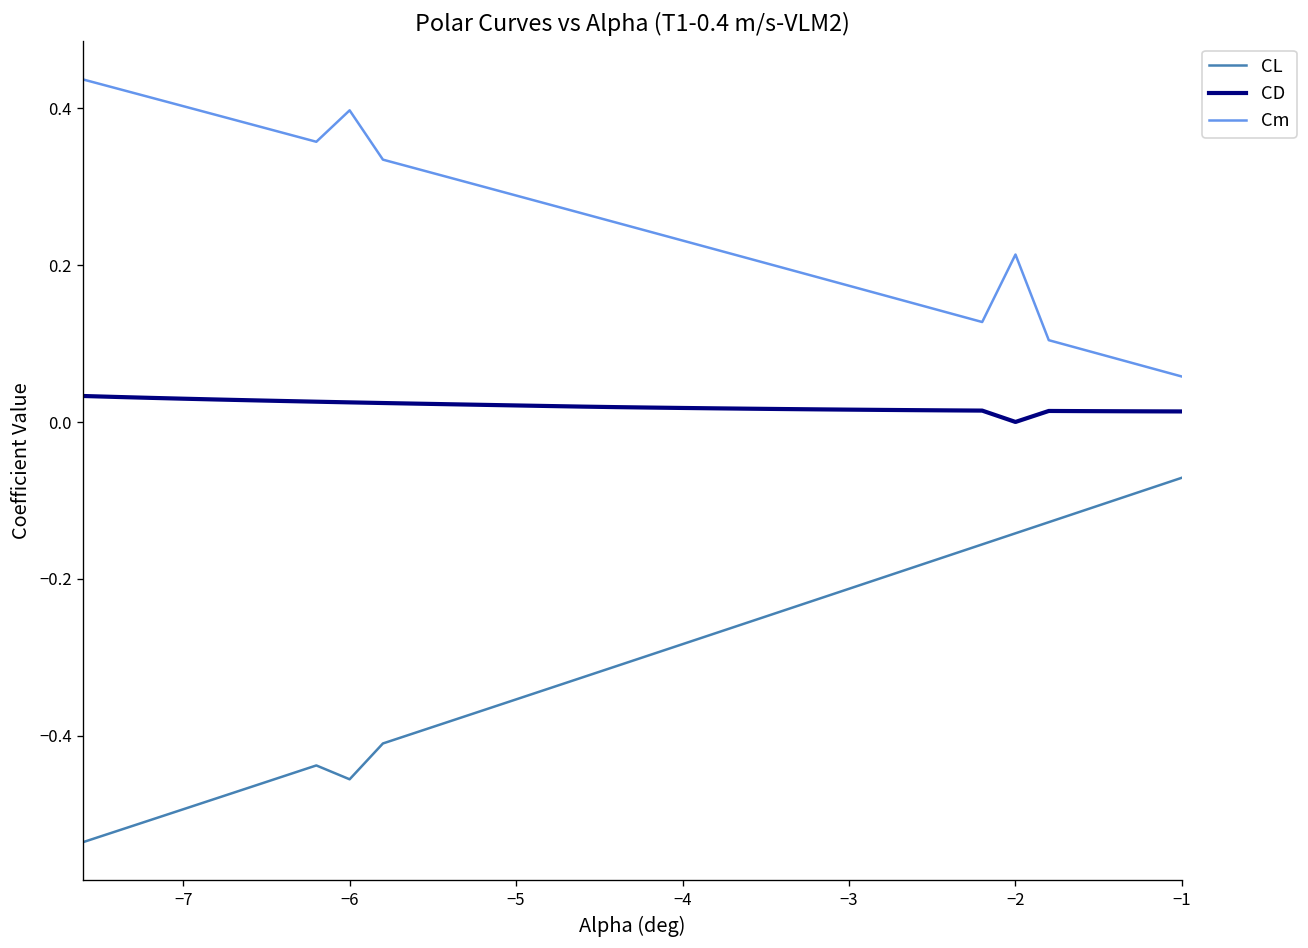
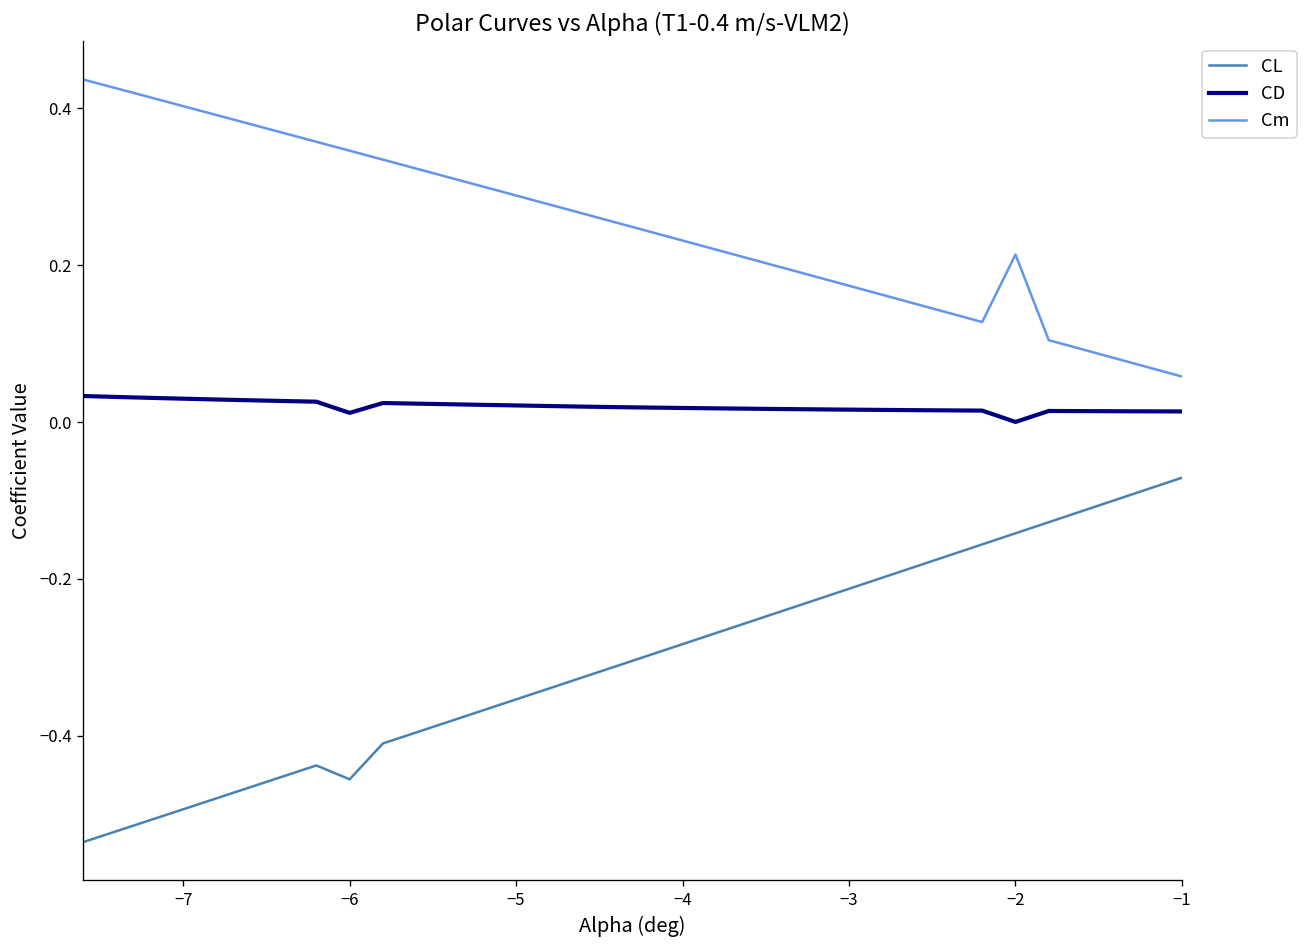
CD, −6: 0.03 -> 0.01
Cm, −6: 0.40 -> 0.35
